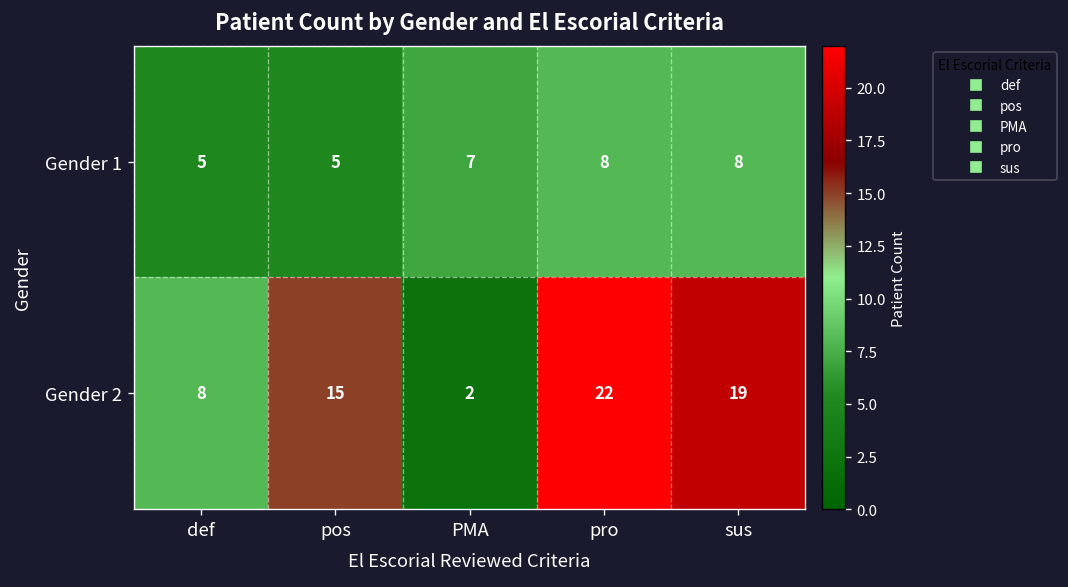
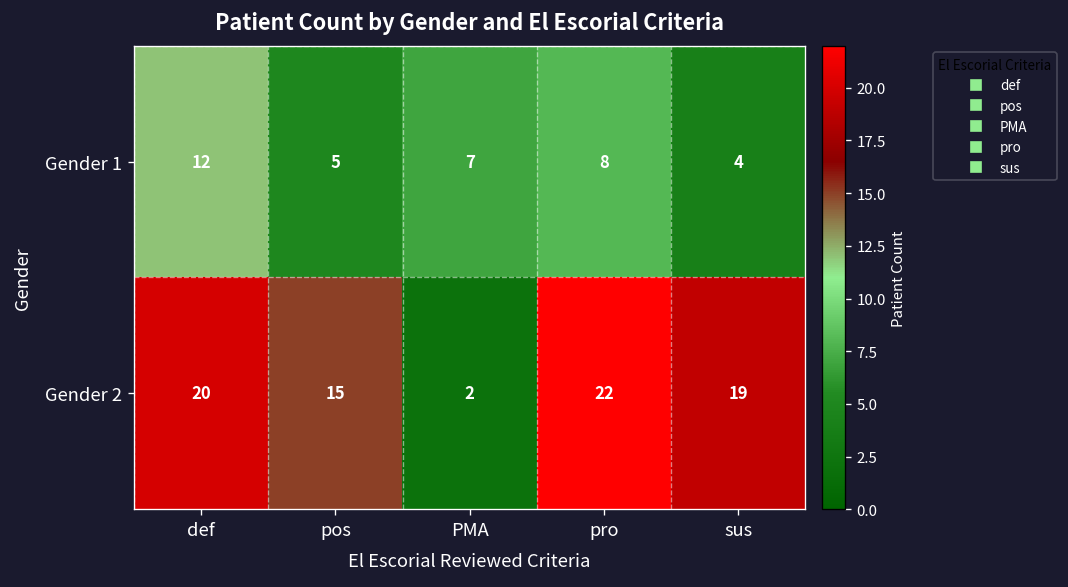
Gender 1, def: 5 -> 12
Gender 1, sus: 8 -> 4
Gender 2, def: 8 -> 20
